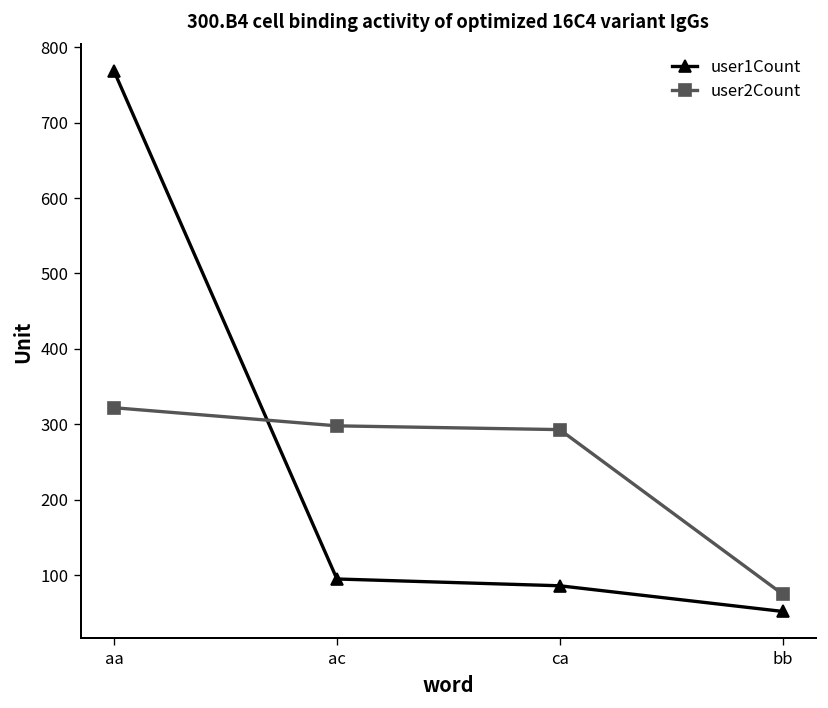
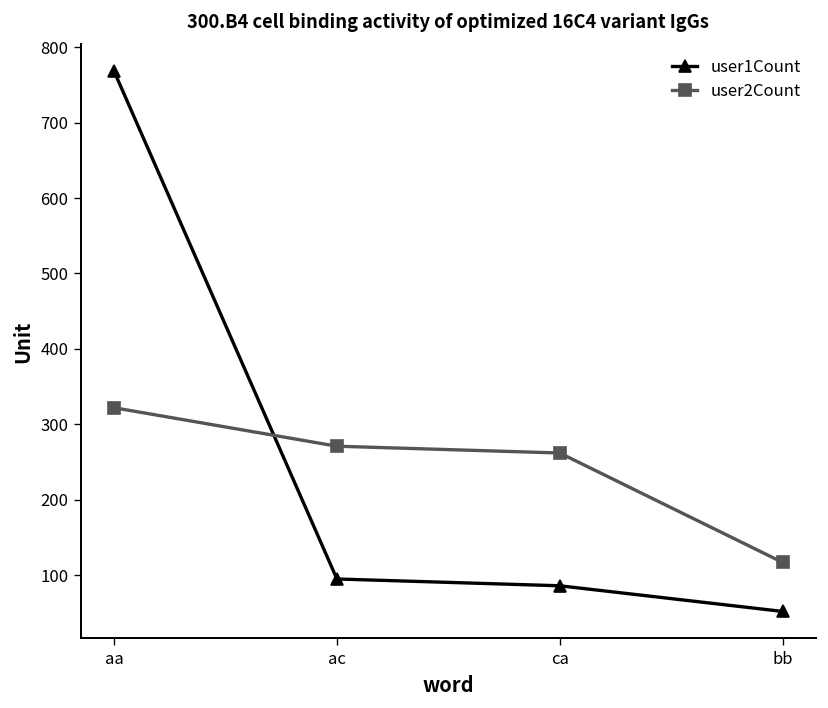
user2Count, ac: 300 -> 270
user2Count, ca: 290 -> 260
user2Count, bb: 80 -> 120
